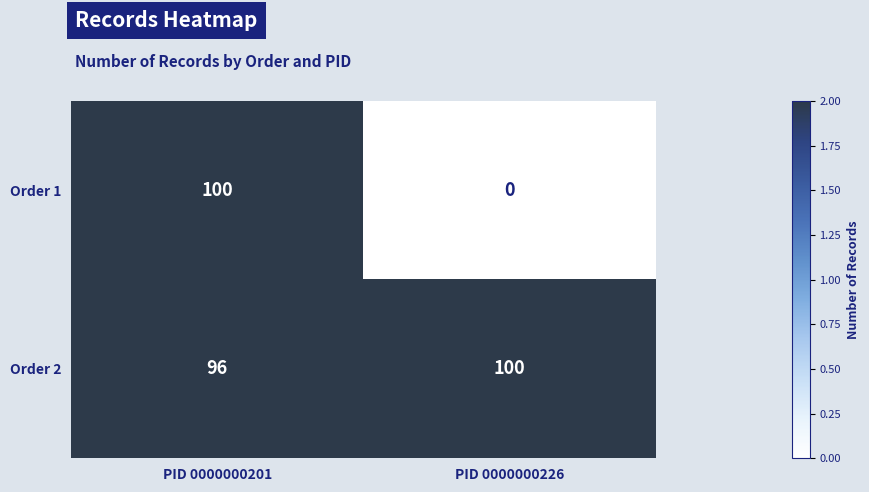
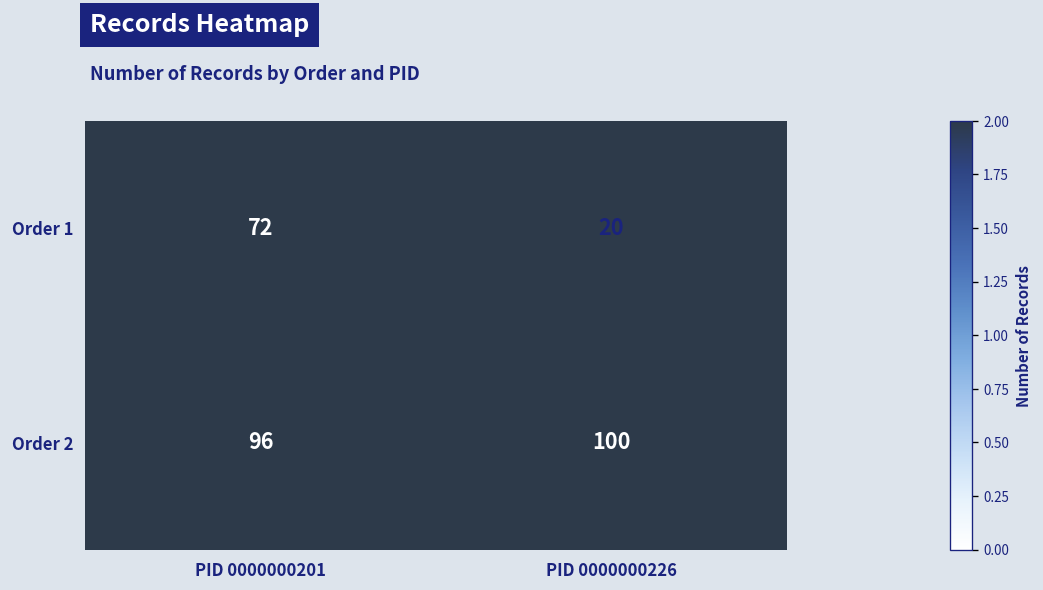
Order 1, PID 0000000201: 100 -> 72
Order 1, PID 0000000226: 0 -> 20
